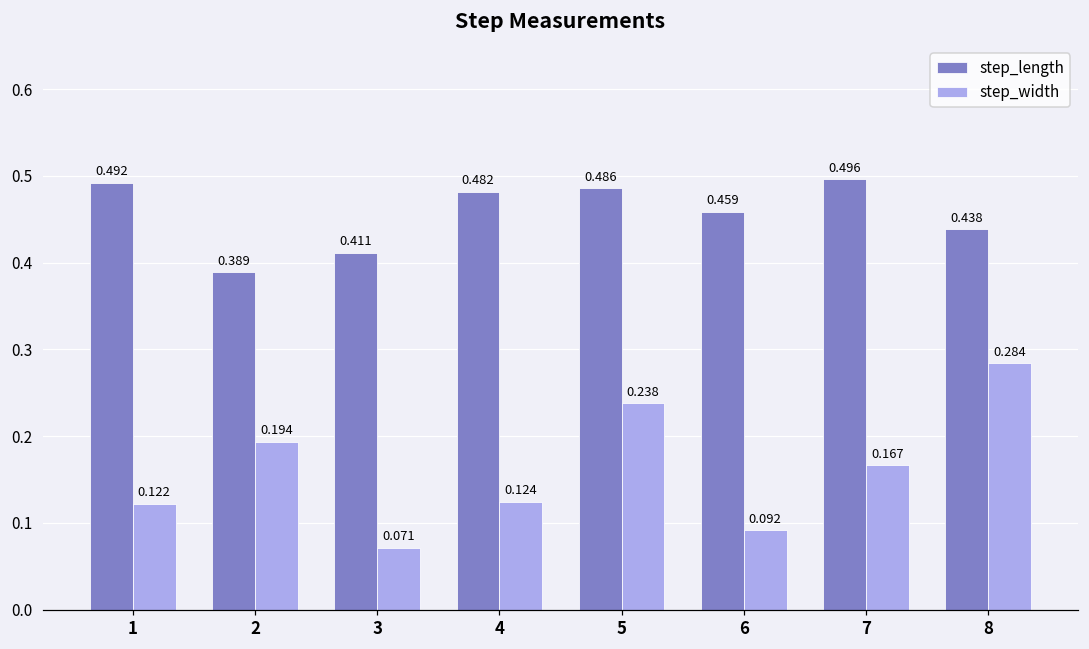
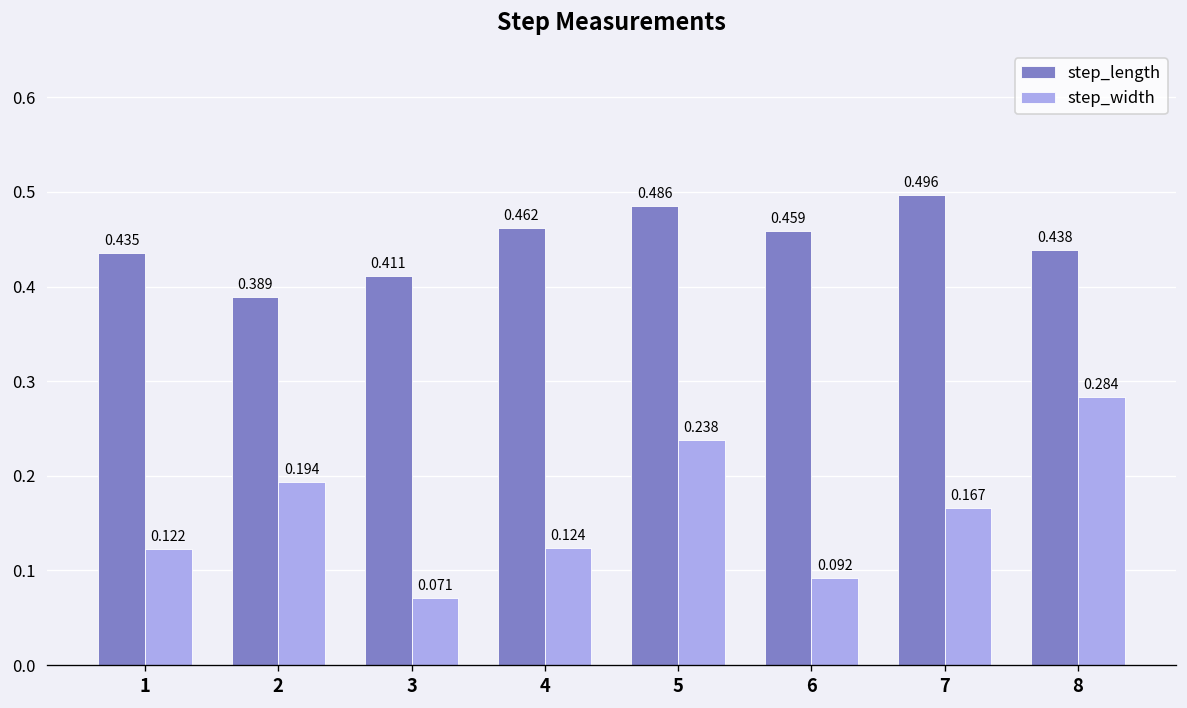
step_length, 1: 0.492 -> 0.435
step_length, 4: 0.482 -> 0.462
